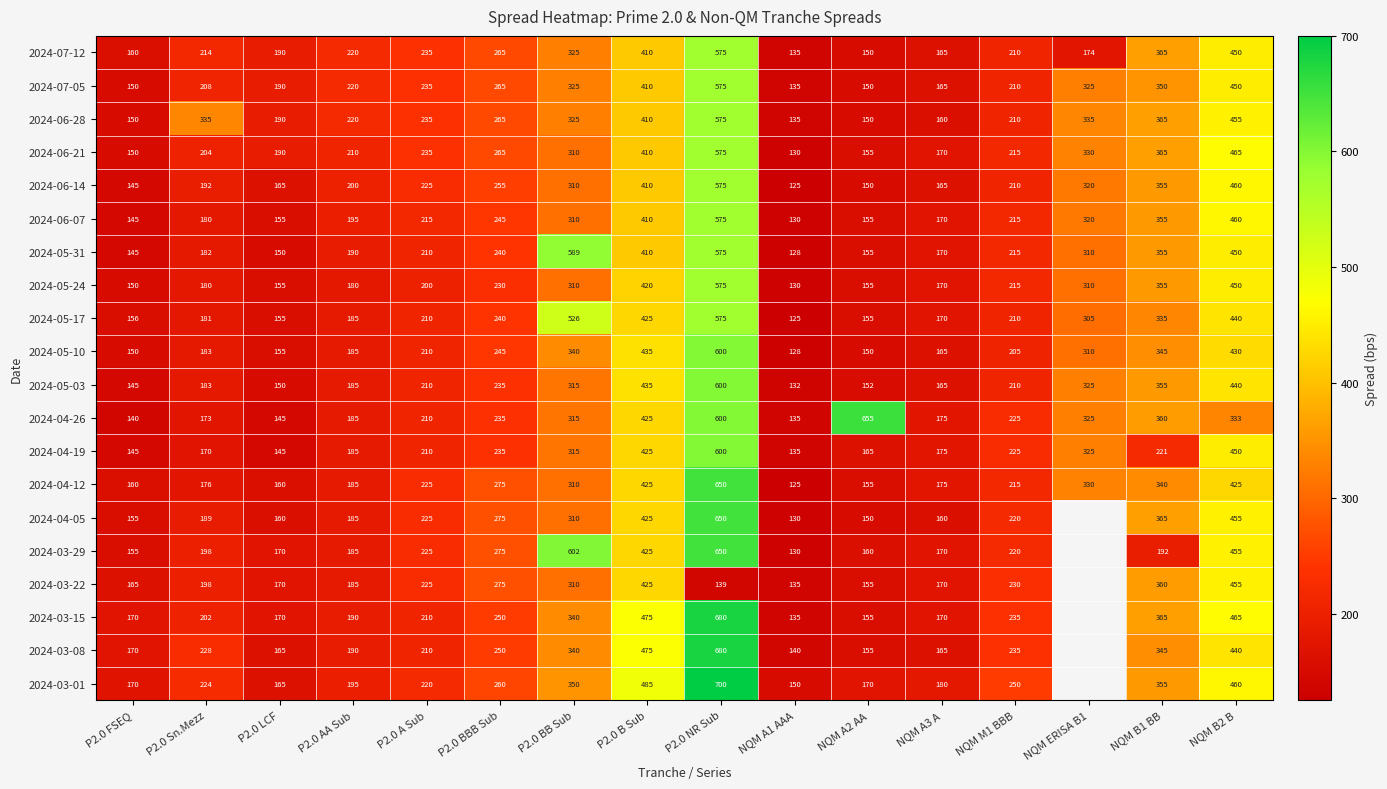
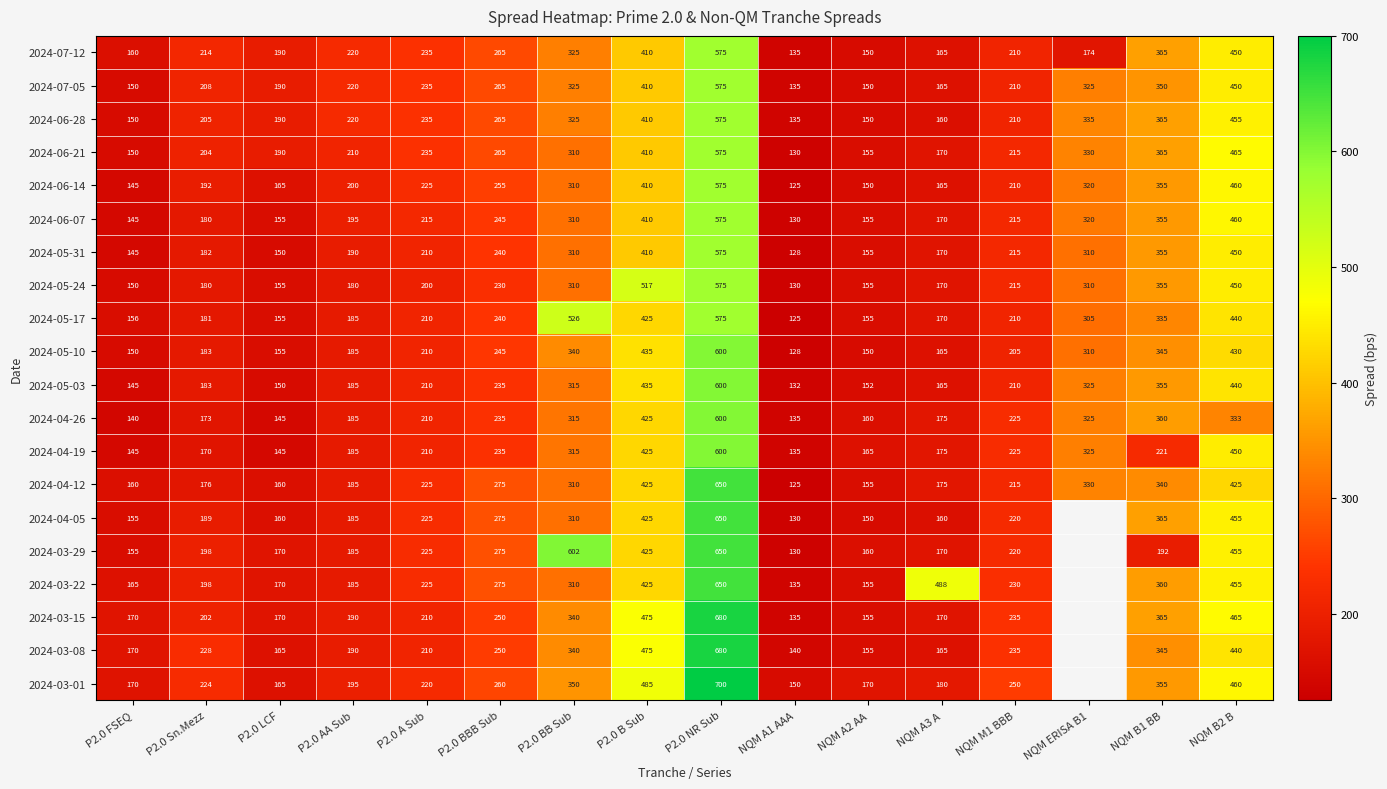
2024-06-28, P2.0 Sn.Mezz: 335 -> 205
2024-05-31, P2.0 BB Sub: 589 -> 310
2024-05-24, P2.0 B Sub: 420 -> 517
2024-04-26, NQM A2 AA: 655 -> 160
2024-03-22, P2.0 NR Sub: 139 -> 650
2024-03-22, NQM A3 A: 170 -> 488
